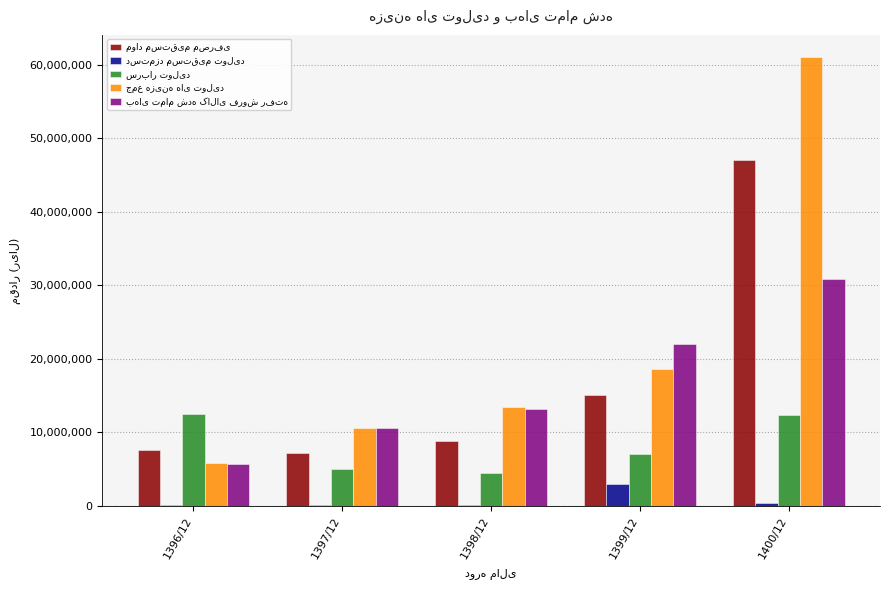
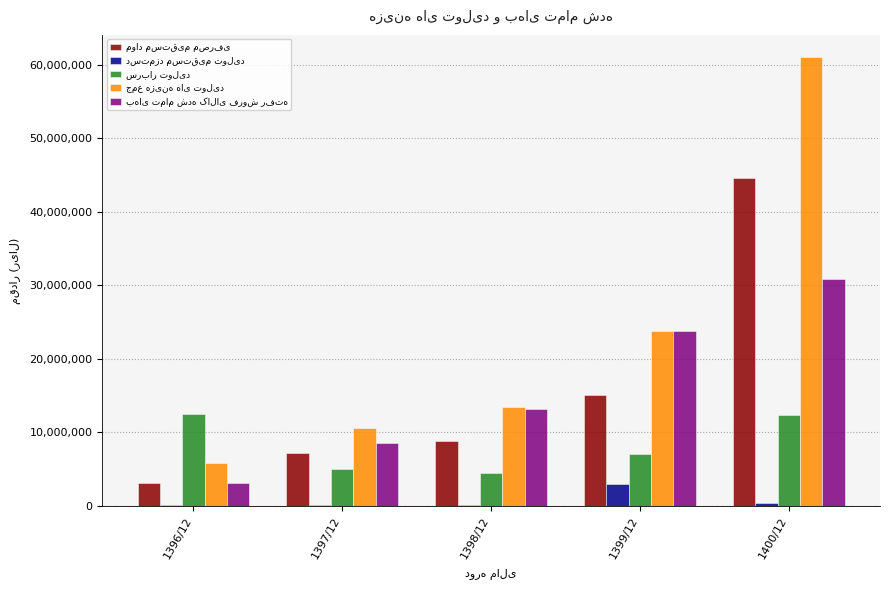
مواد مستقیم مصرفی, 1396/12: 8,000,000 -> 3,000,000
بهای تمام شده کالای فروش رفته, 1396/12: 6,000,000 -> 3,000,000
بهای تمام شده کالای فروش رفته, 1397/12: 11,000,000 -> 9,000,000
جمع هزینه های تولید, 1399/12: 19,000,000 -> 24,000,000
بهای تمام شده کالای فروش رفته, 1399/12: 22,000,000 -> 24,000,000
مواد مستقیم مصرفی, 1400/12: 47,000,000 -> 45,000,000
